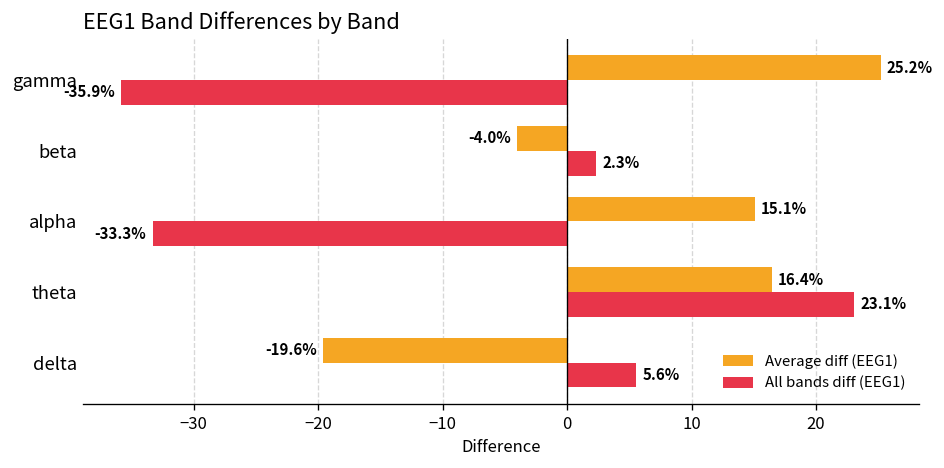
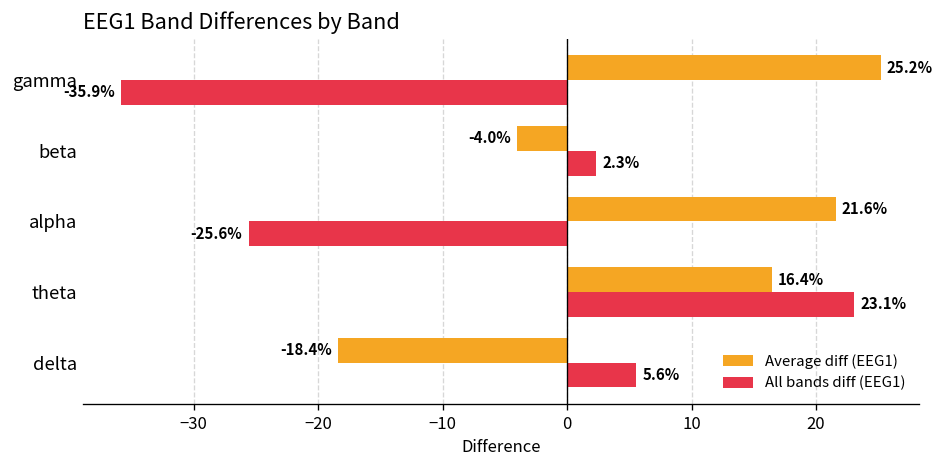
Average diff (EEG1), alpha: 15.1% -> 21.6%
All bands diff (EEG1), alpha: -33.3% -> -25.6%
Average diff (EEG1), delta: -19.6% -> -18.4%
